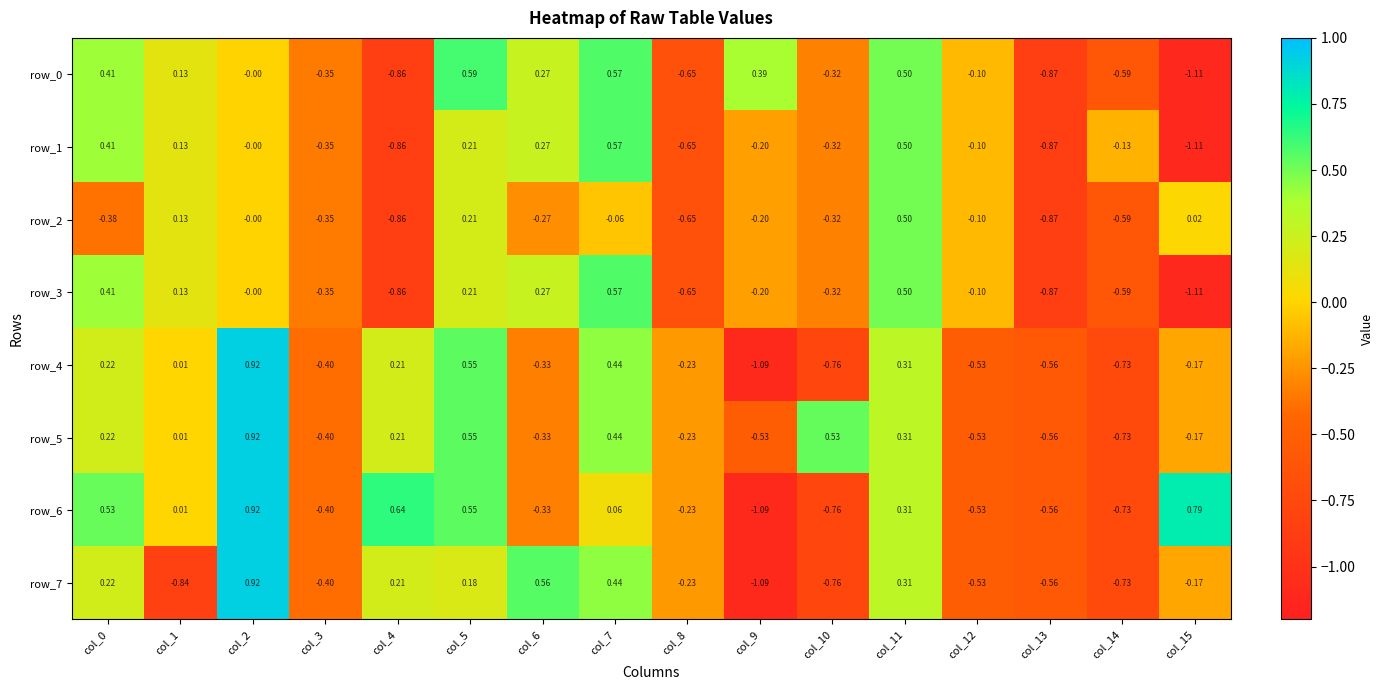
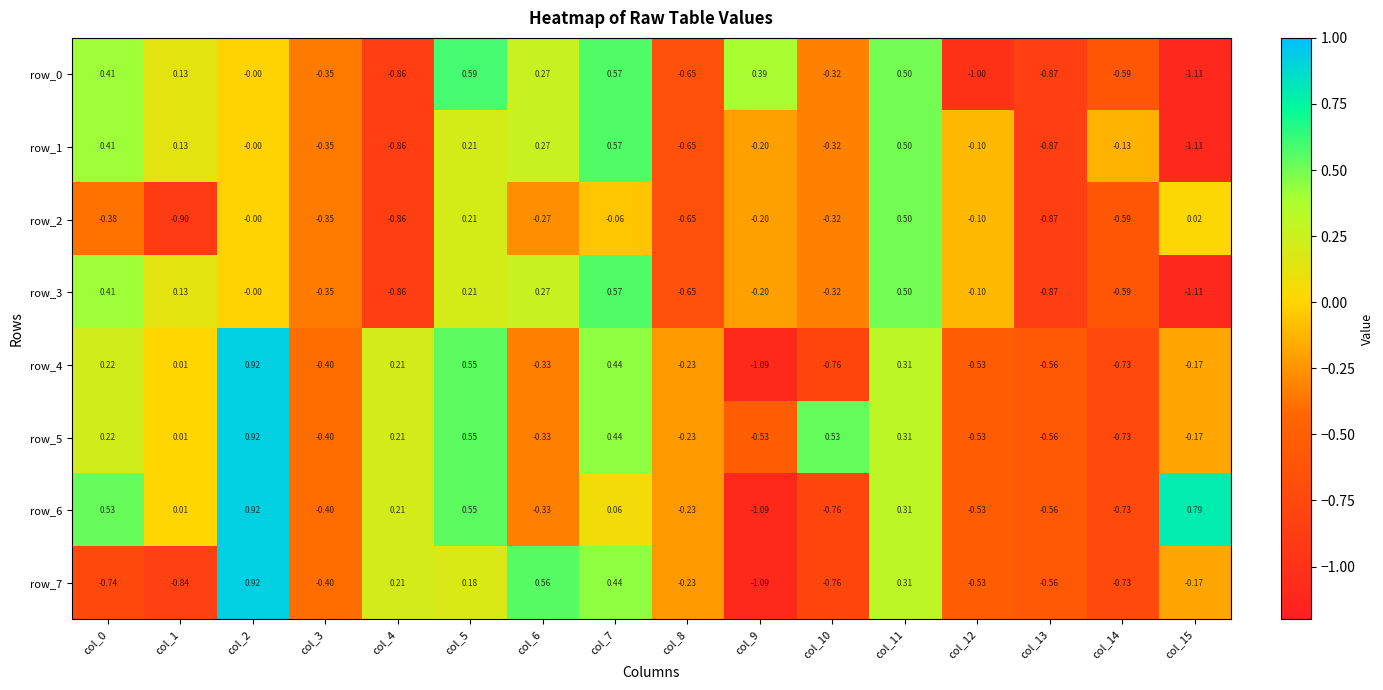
row_0, col_12: -0.10 -> -1.00
row_2, col_1: 0.13 -> -0.90
row_6, col_4: 0.64 -> 0.21
row_7, col_0: 0.22 -> -0.74
